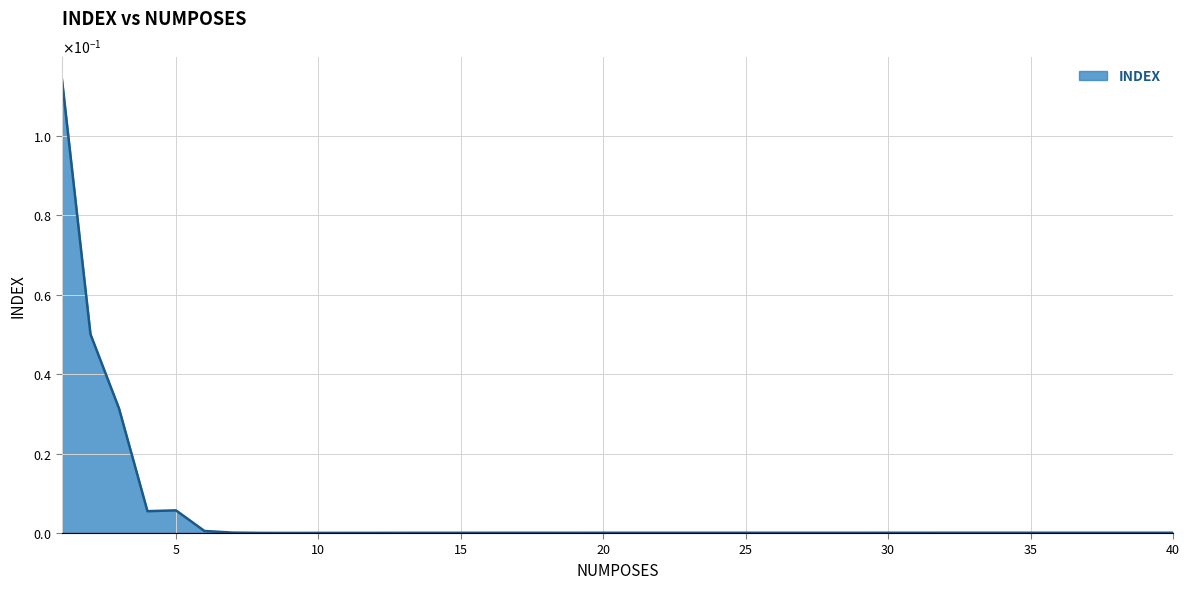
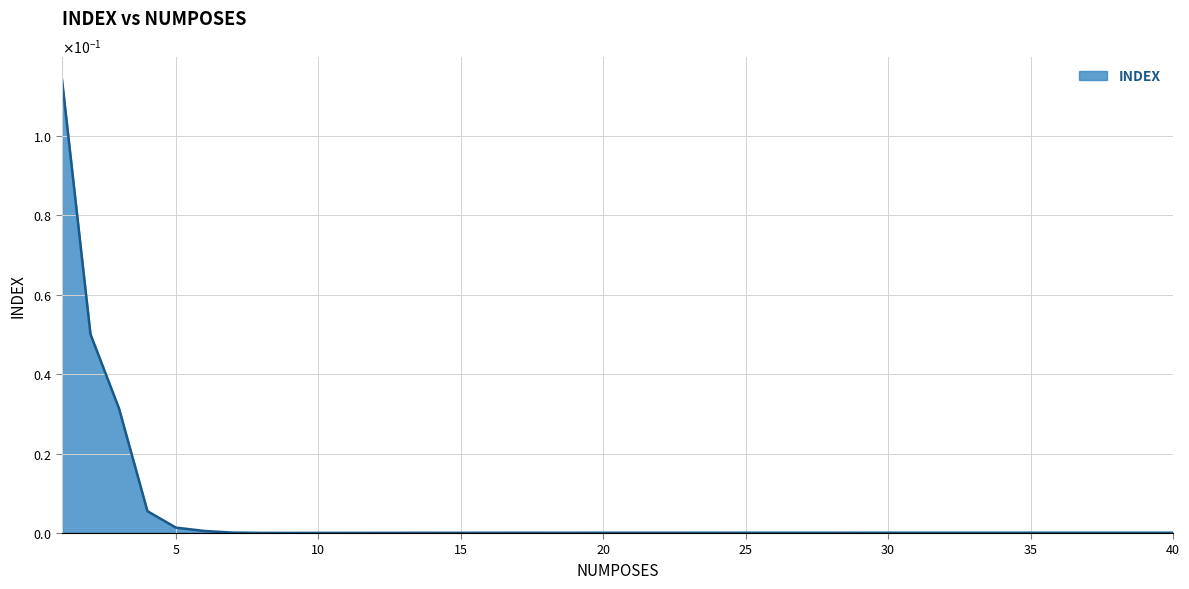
5: 0.006 -> 0.001
